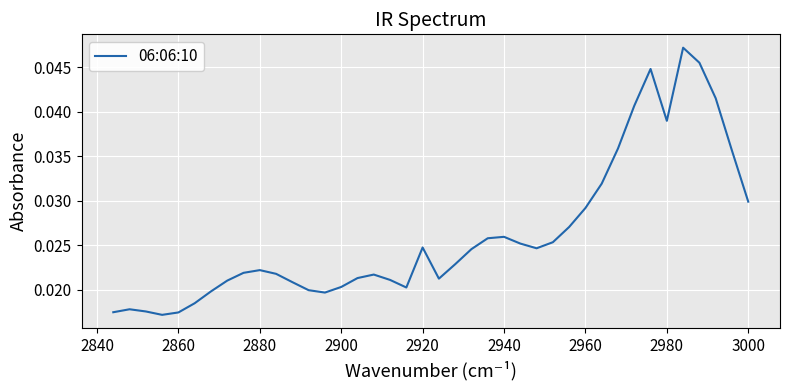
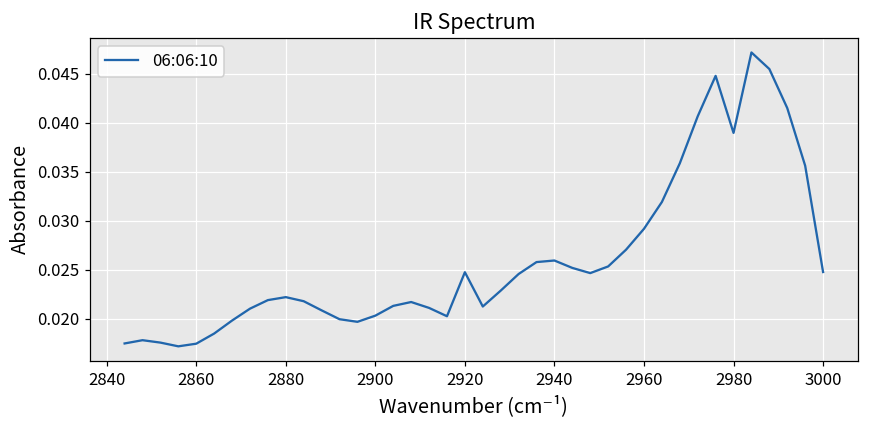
3000: 0.030 -> 0.025
